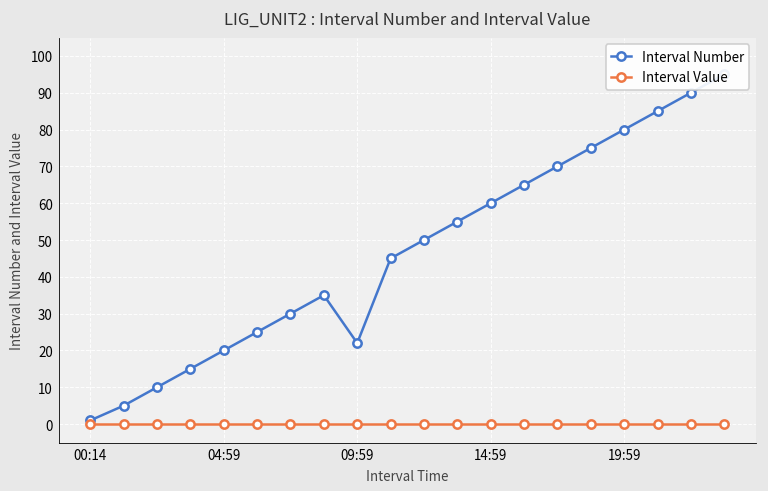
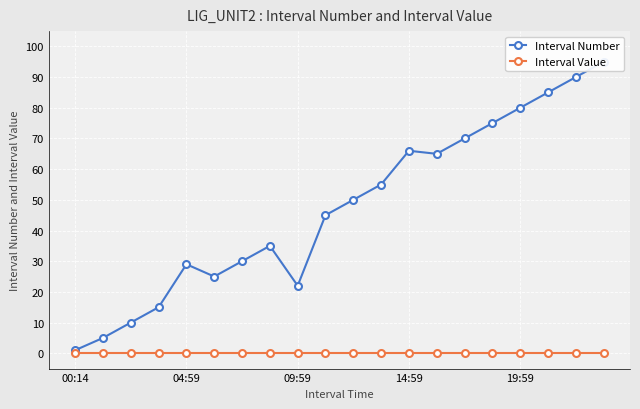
Interval Number, 04:59: 20 -> 29
Interval Number, 14:59: 60 -> 66
